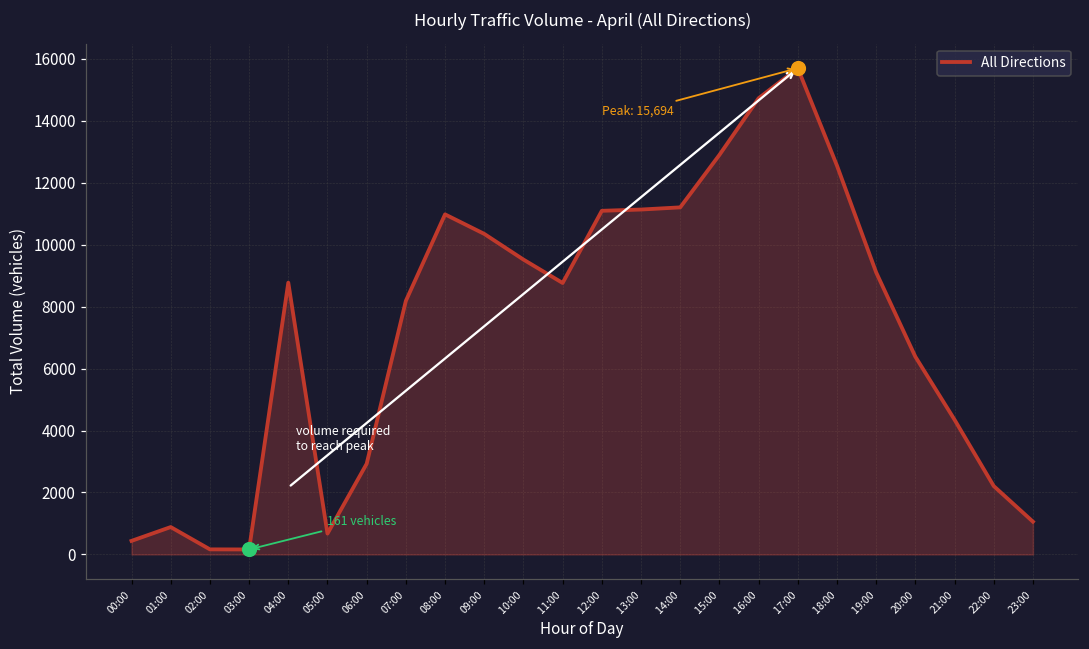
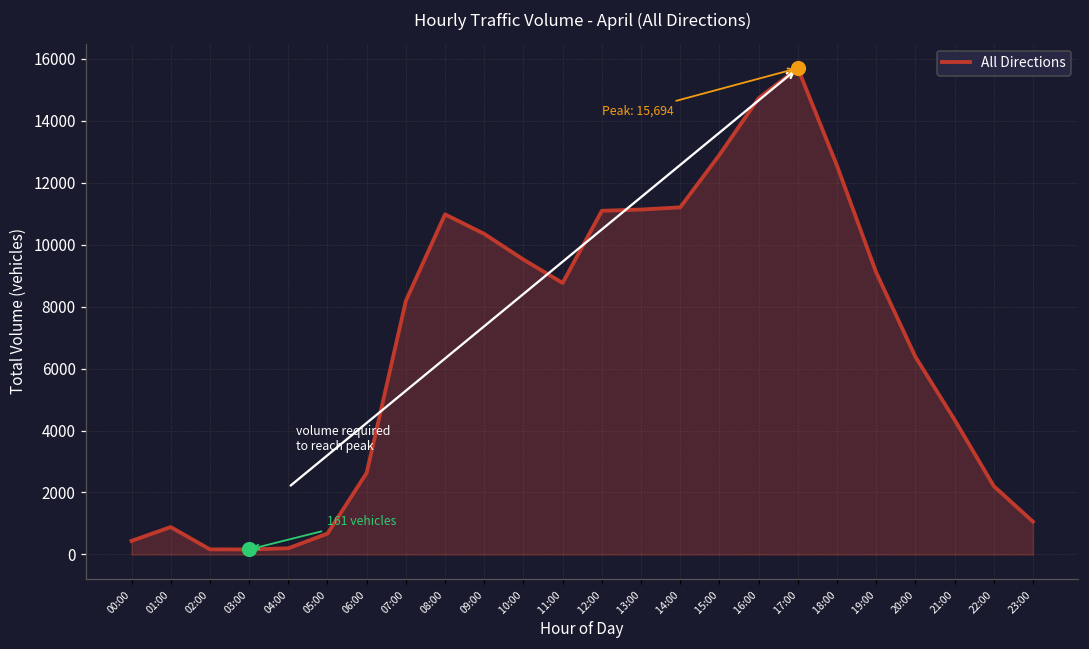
All Directions, 04:00: 8800 -> 200
All Directions, 06:00: 2900 -> 2600
